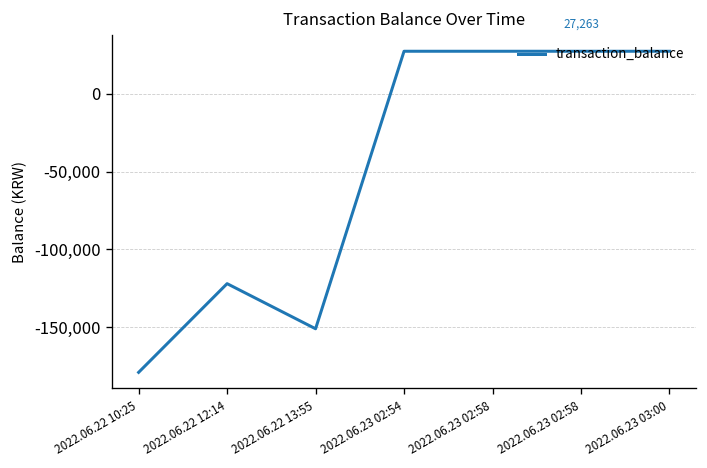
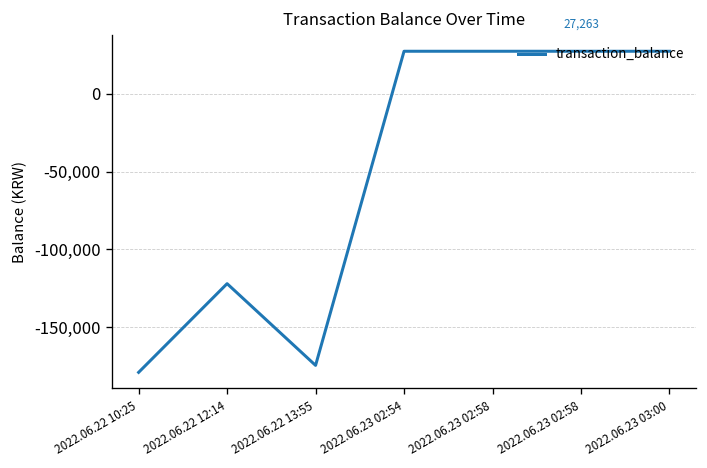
2022.06.22 13:55: -151,000 -> -175,000
